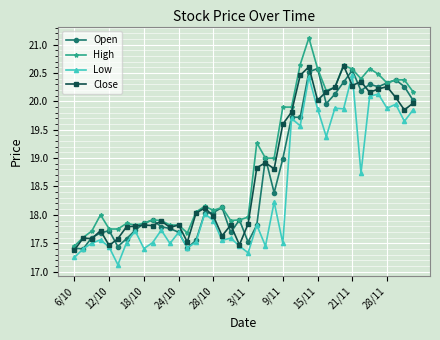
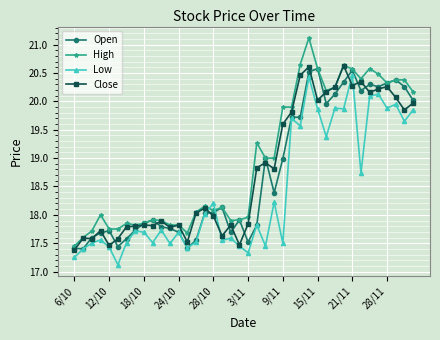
Low, 18/10: 17.4 -> 17.7
Low, 28/10: 17.9 -> 18.2
